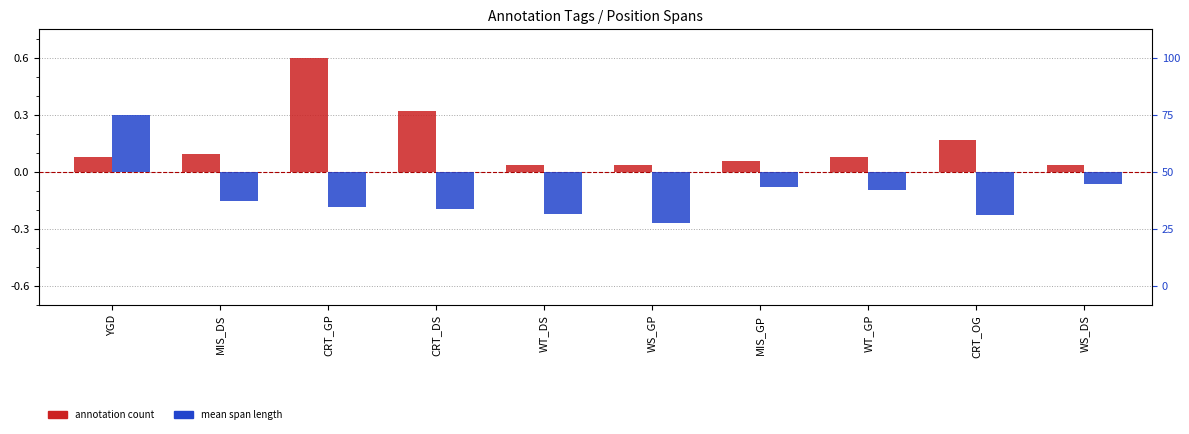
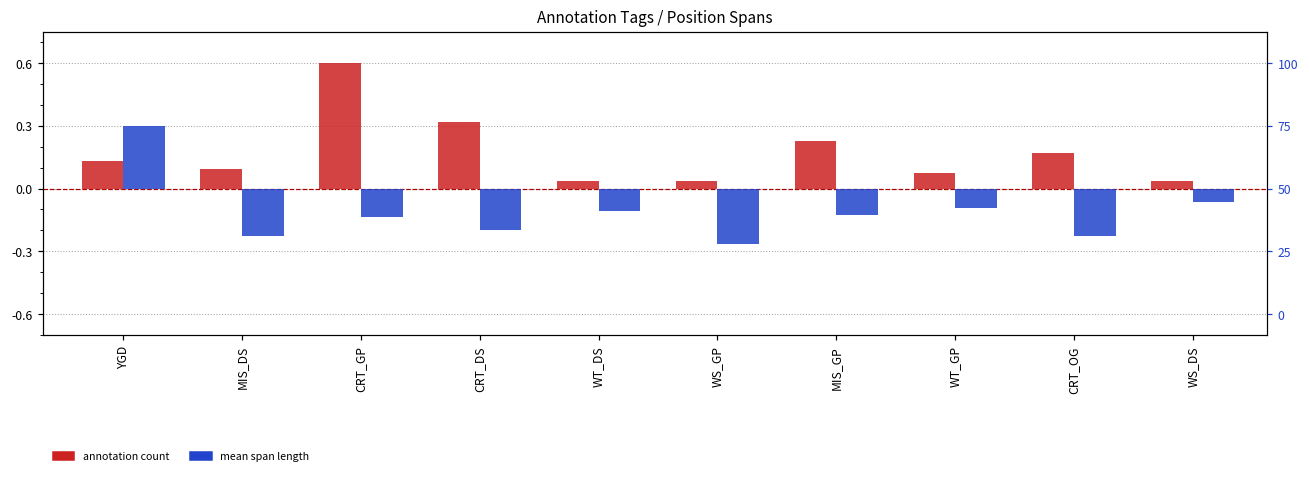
annotation count, YGD: 0.08 -> 0.13
mean span length, MIS_DS: -0.15 -> -0.23
mean span length, CRT_GP: -0.18 -> -0.14
mean span length, WT_DS: -0.22 -> -0.11
annotation count, MIS_GP: 0.06 -> 0.22
mean span length, MIS_GP: -0.08 -> -0.13
